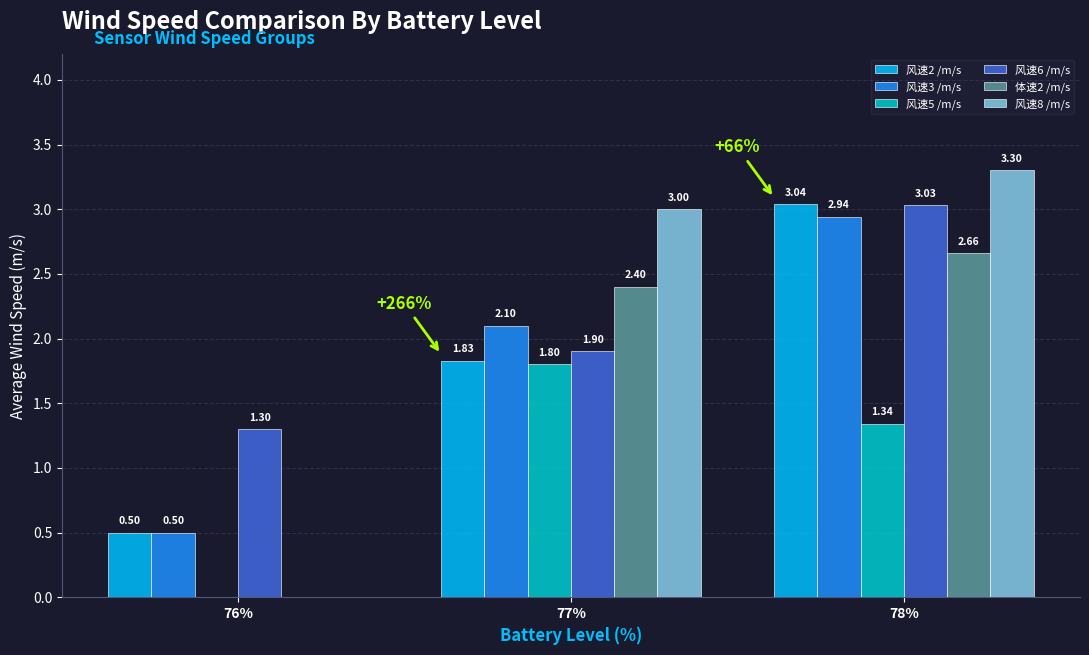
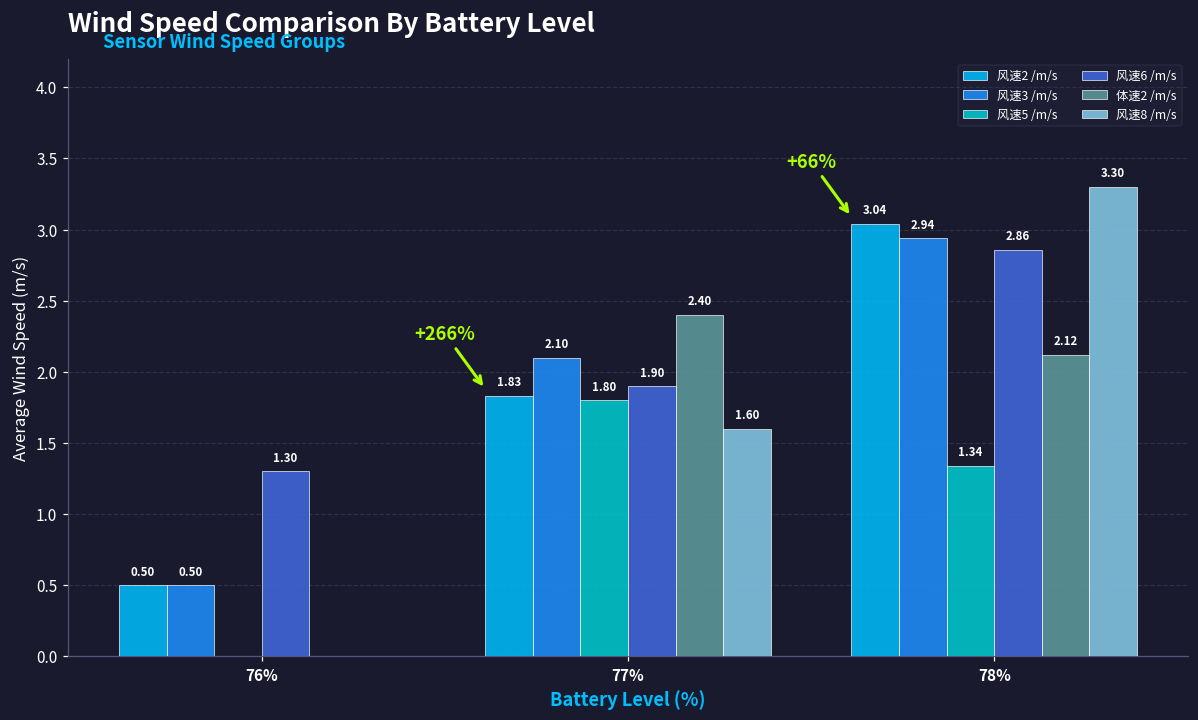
风速8 /m/s, 77%: 3.00 -> 1.60
风速6 /m/s, 78%: 3.03 -> 2.86
体速2 /m/s, 78%: 2.66 -> 2.12
